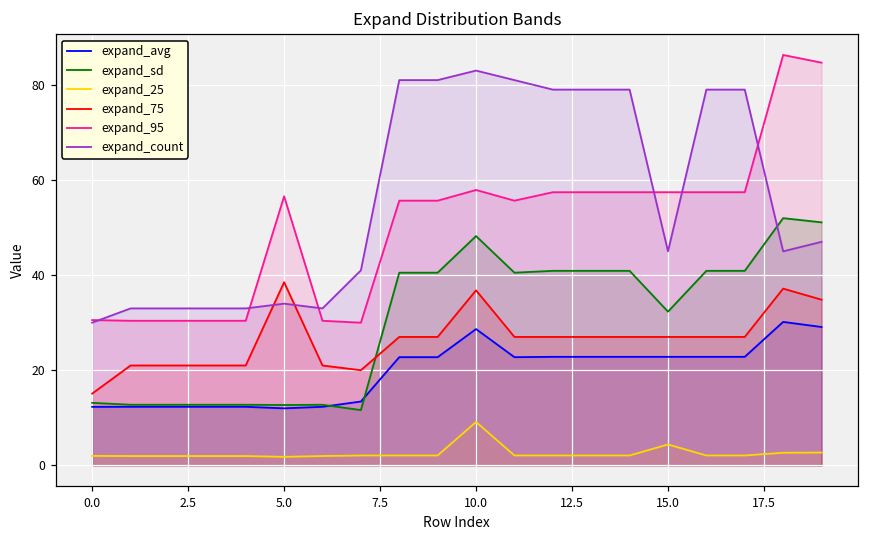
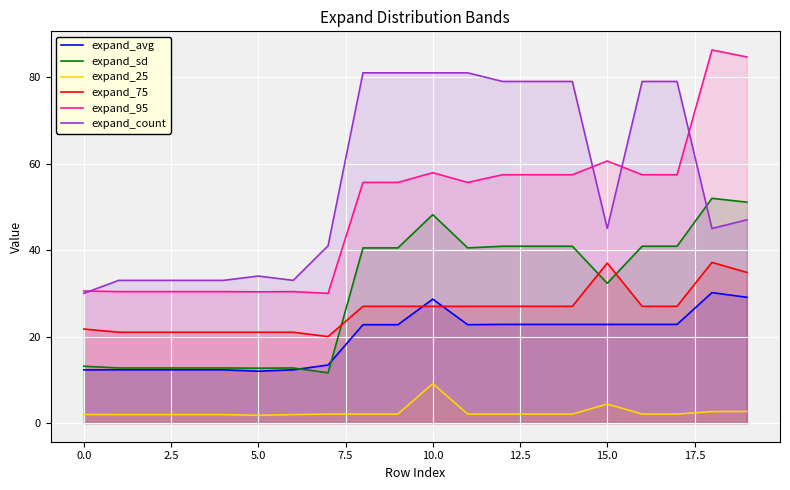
expand_75, 0.0: 15 -> 22
expand_75, 5.0: 39 -> 21
expand_95, 5.0: 57 -> 30
expand_75, 10.0: 37 -> 27
expand_count, 10.0: 83 -> 81
expand_75, 15.0: 27 -> 37
expand_95, 15.0: 57 -> 61
